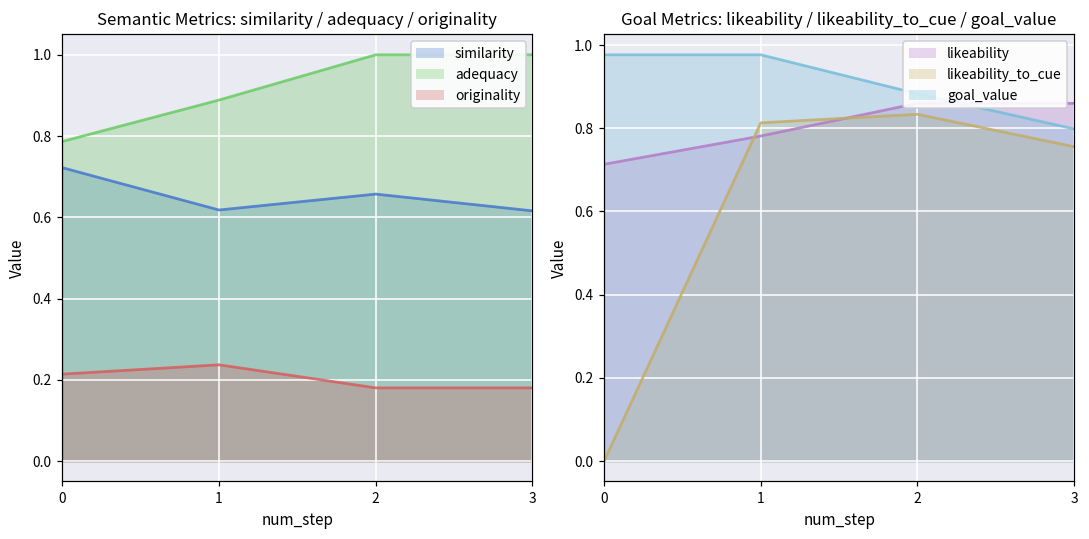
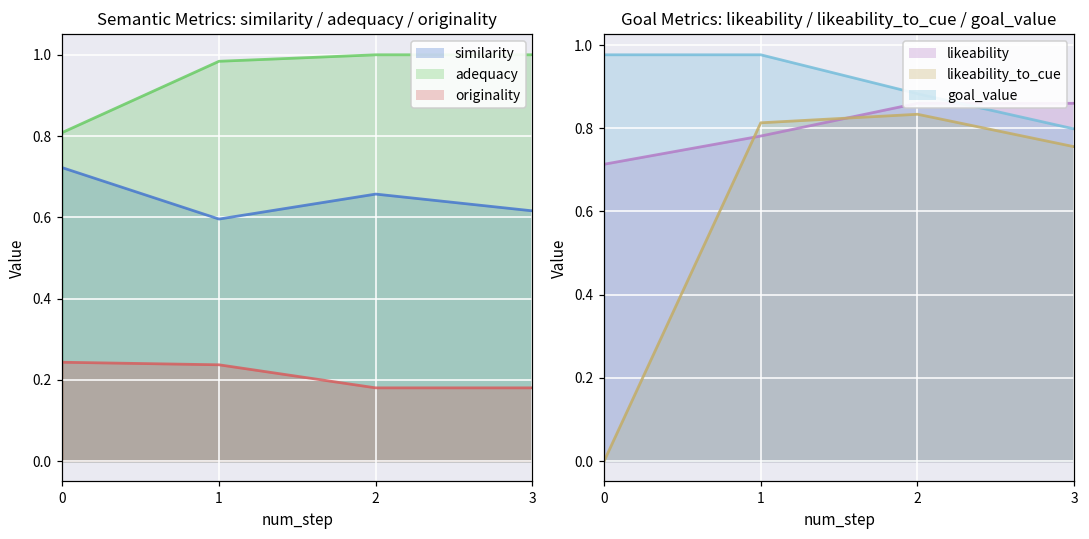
Semantic Metrics: similarity / adequacy / originality, adequacy, 0: 0.79 -> 0.81
Semantic Metrics: similarity / adequacy / originality, originality, 0: 0.21 -> 0.24
Semantic Metrics: similarity / adequacy / originality, similarity, 1: 0.62 -> 0.60
Semantic Metrics: similarity / adequacy / originality, adequacy, 1: 0.89 -> 0.98
